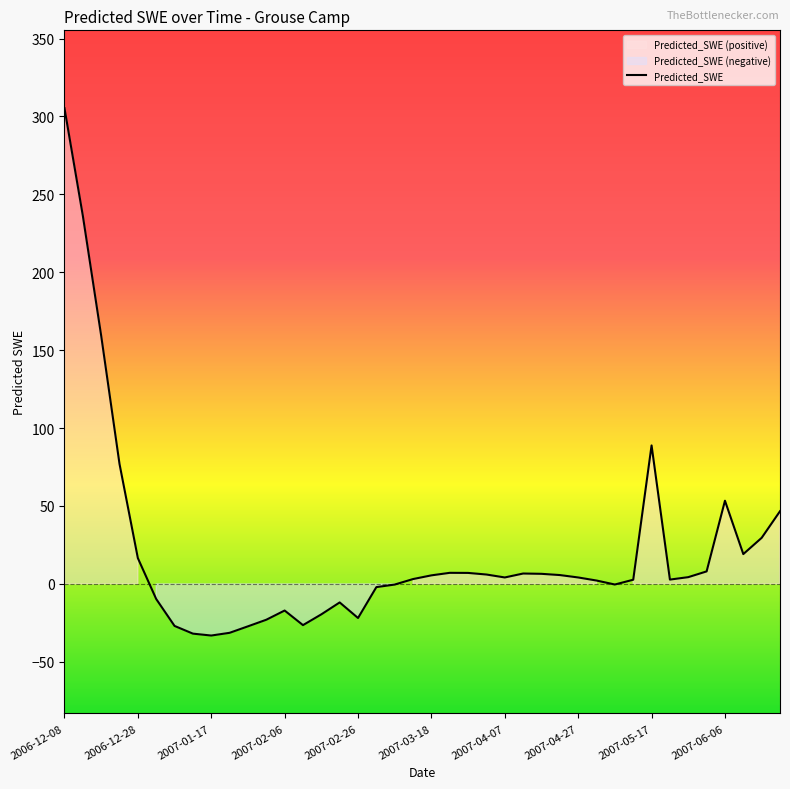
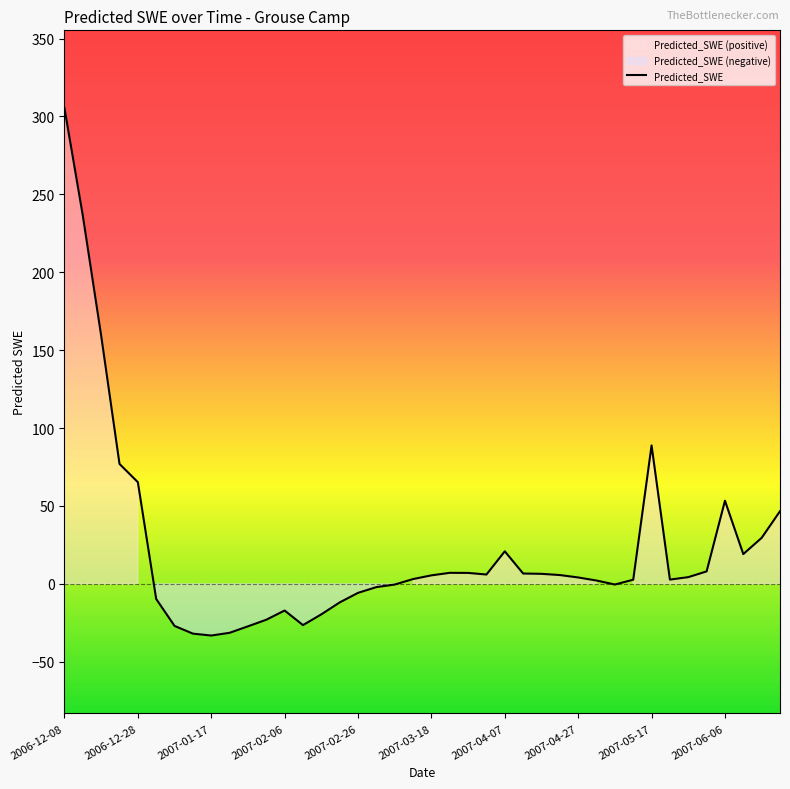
2006-12-28: 17 -> 65
2007-02-26: -22 -> -6
2007-04-07: 4 -> 21
